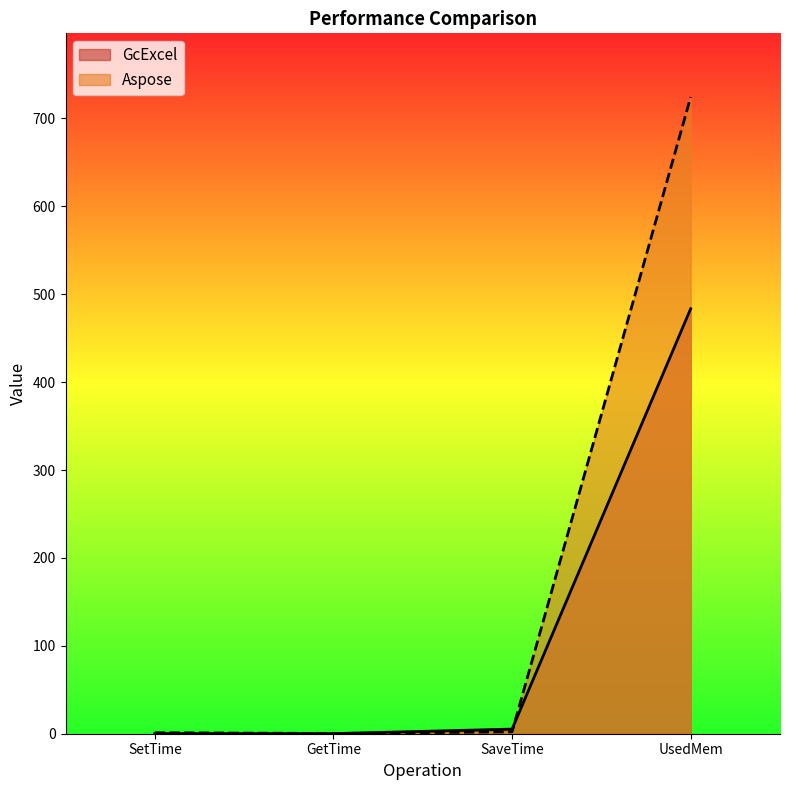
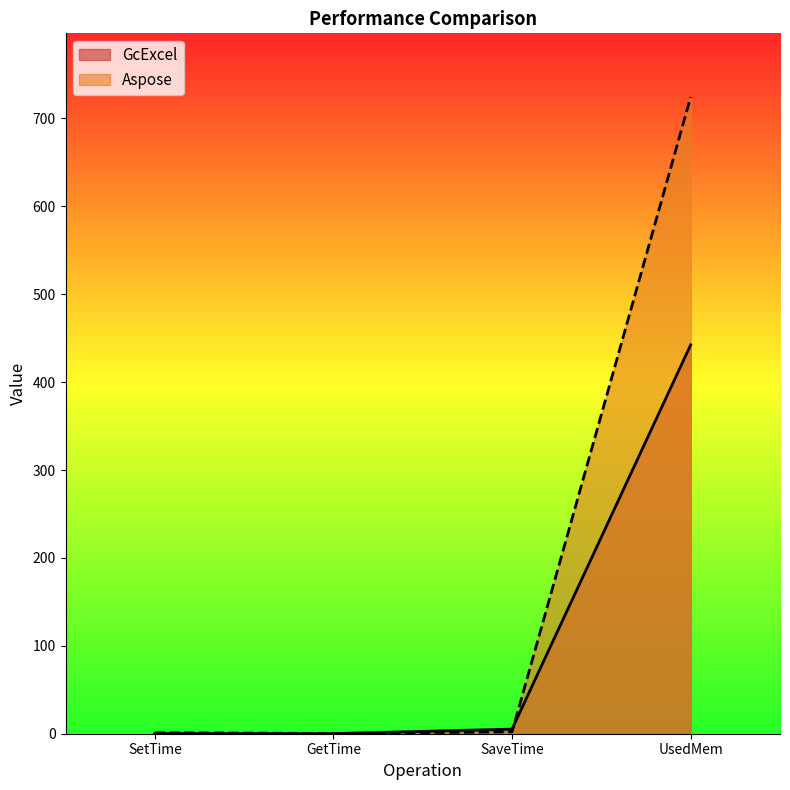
GcExcel, UsedMem: 480 -> 440
